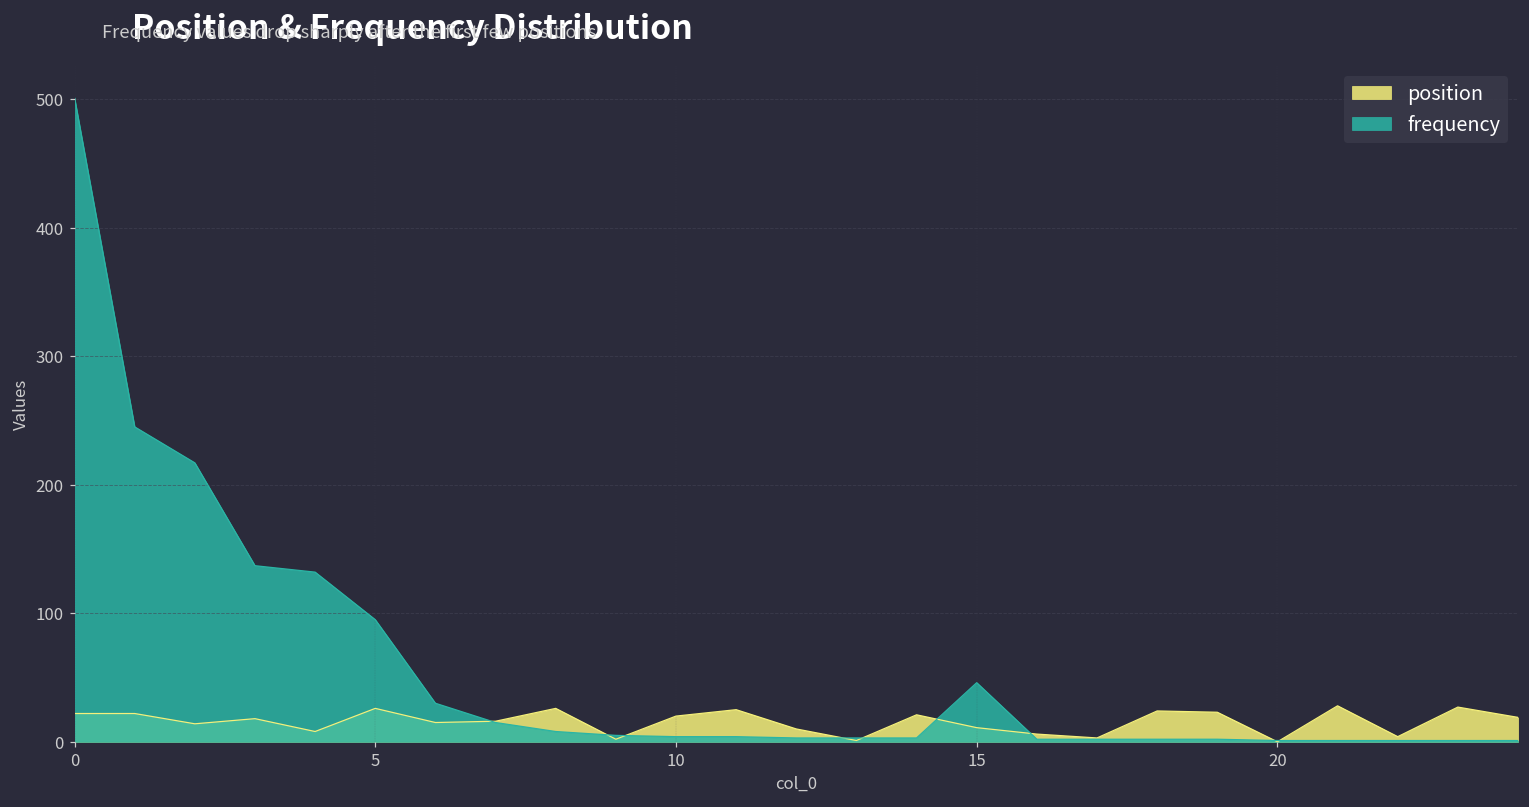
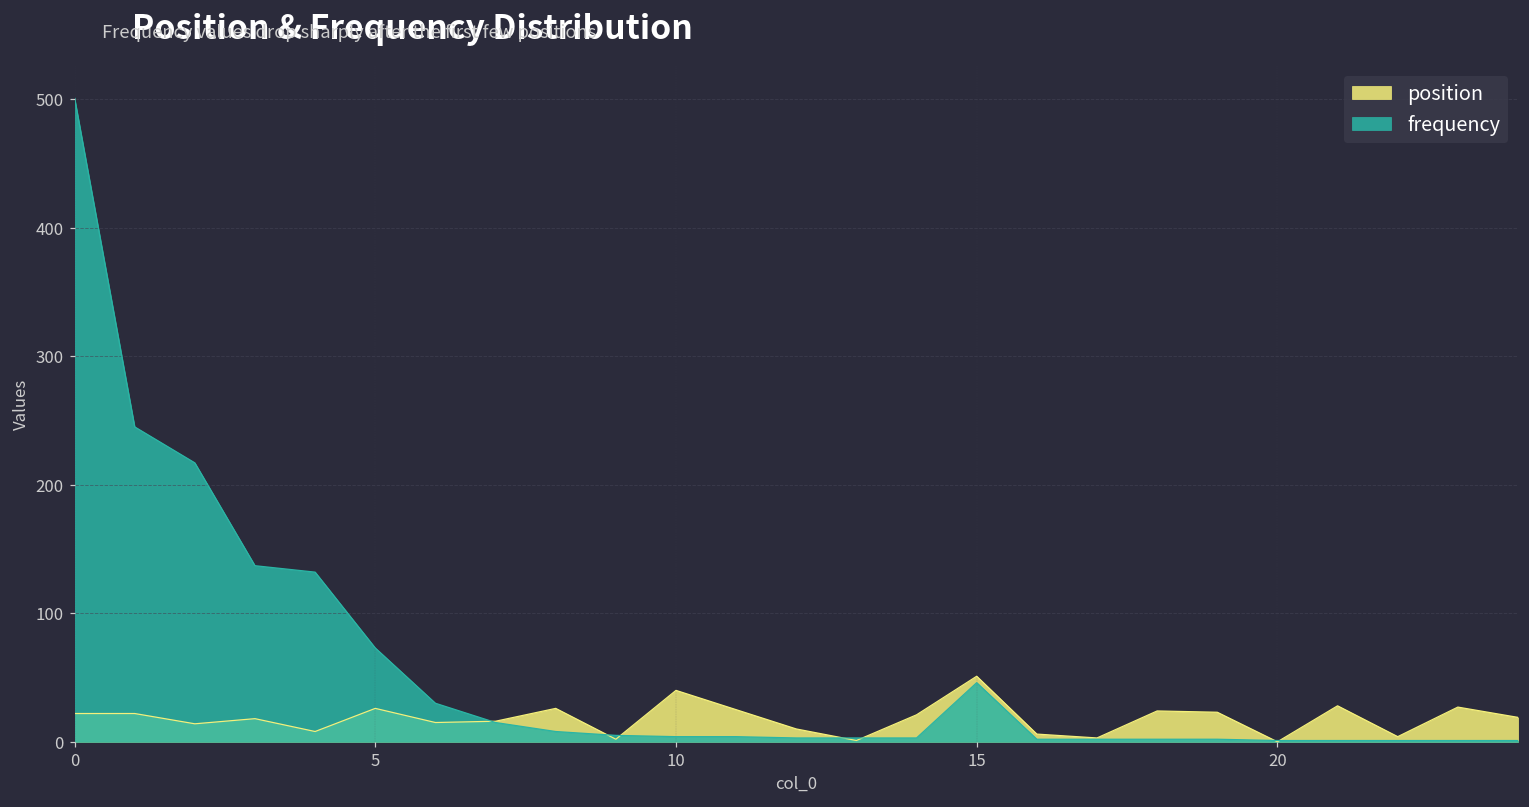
frequency, 5: 95 -> 73
position, 10: 20 -> 40
position, 15: 11 -> 51
